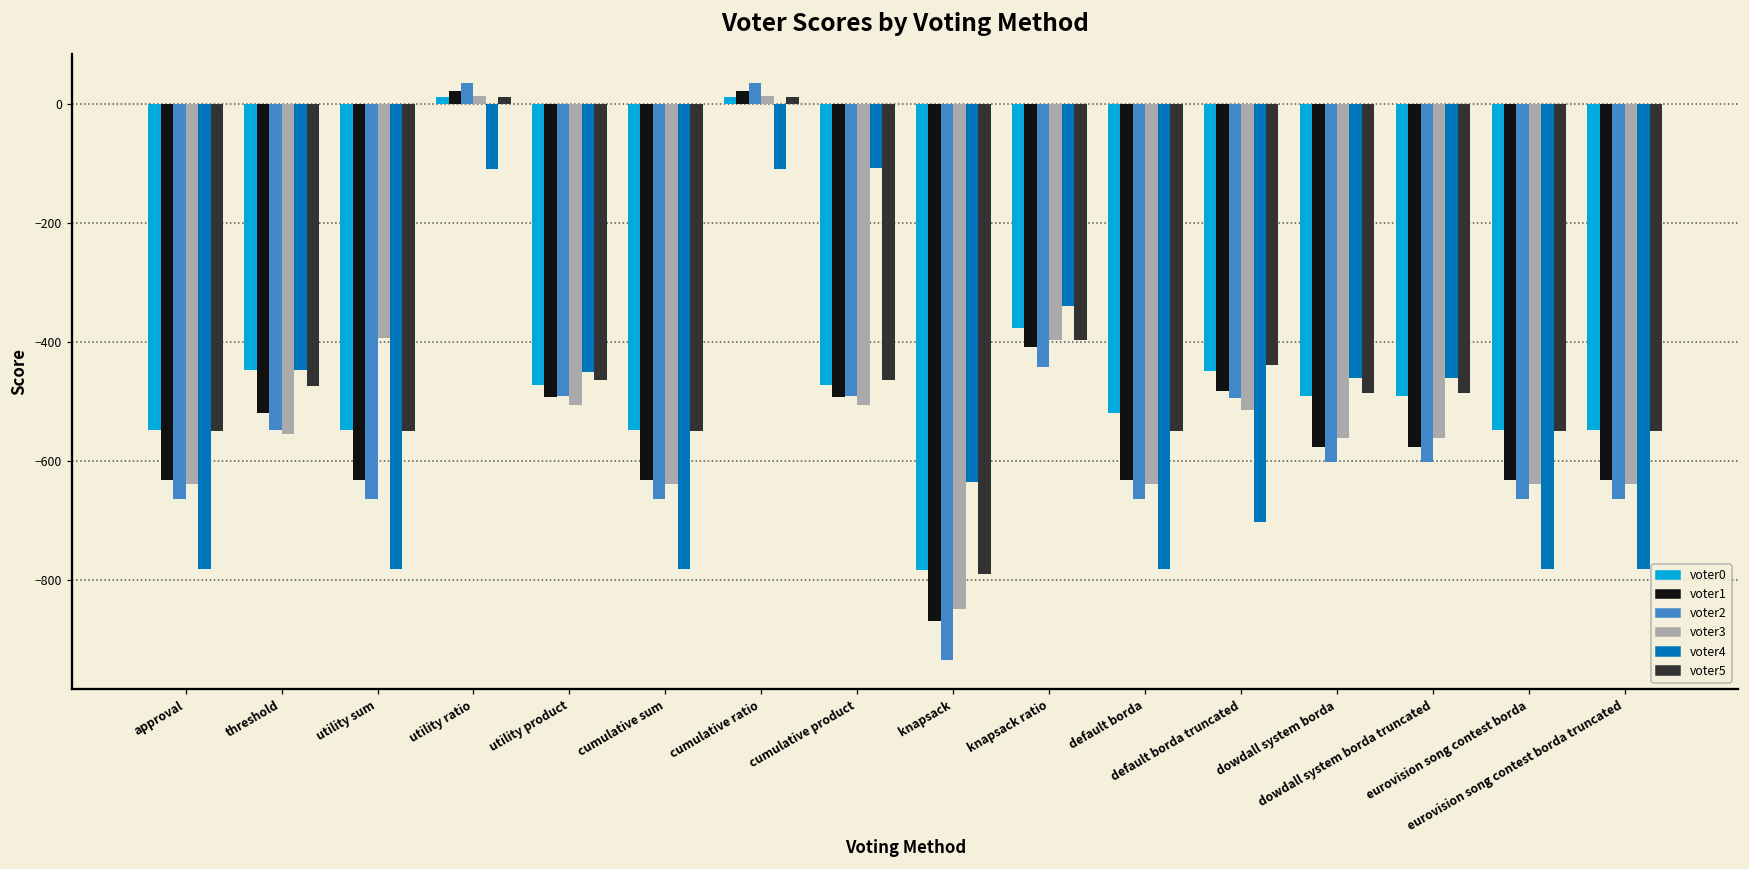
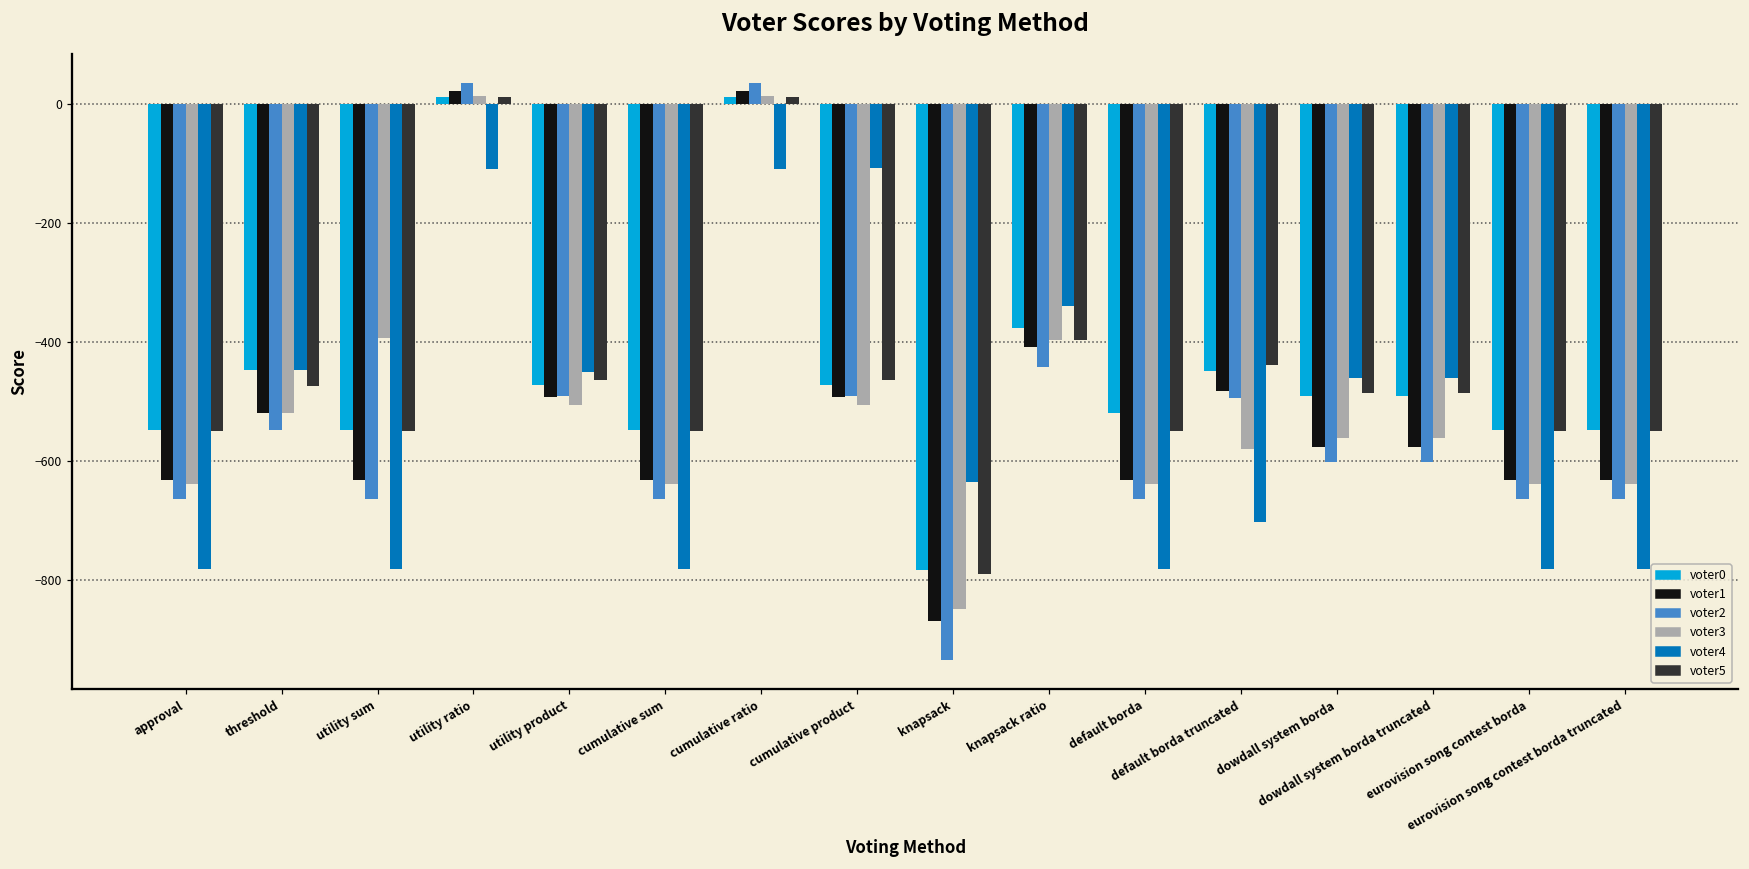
voter3, threshold: -550 -> -520
voter3, default borda truncated: -510 -> -580
